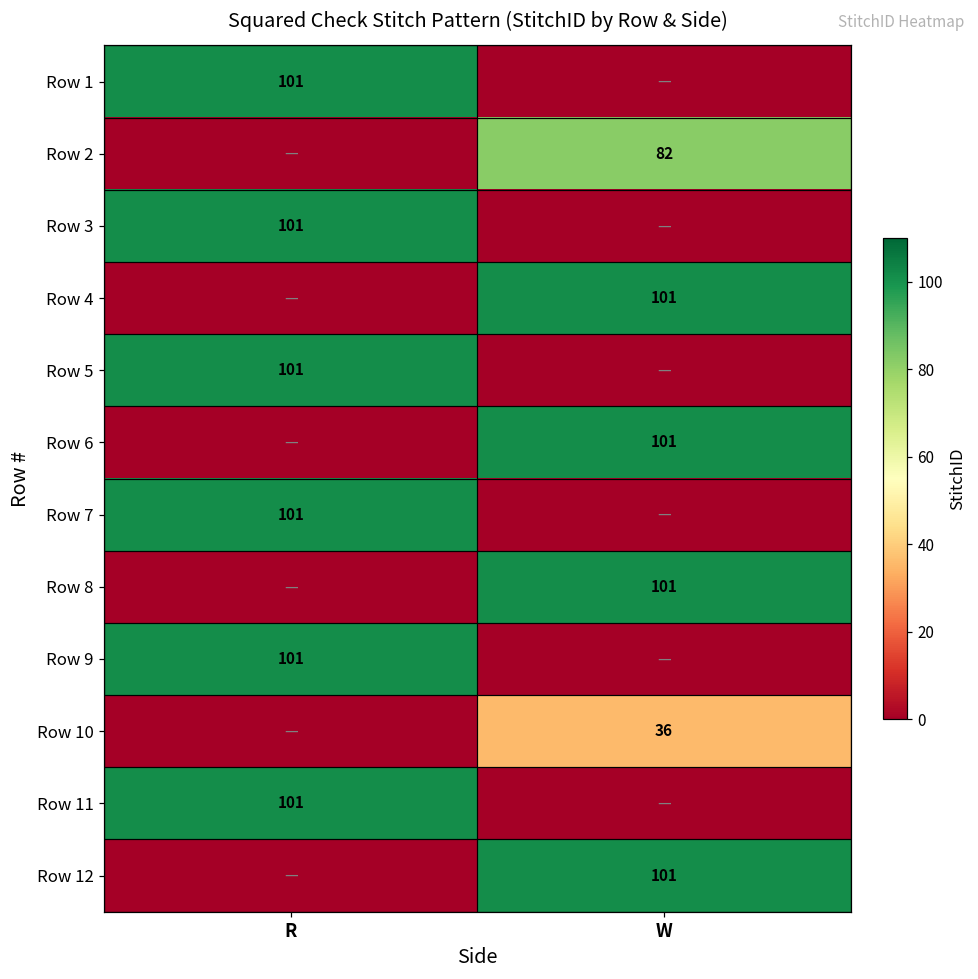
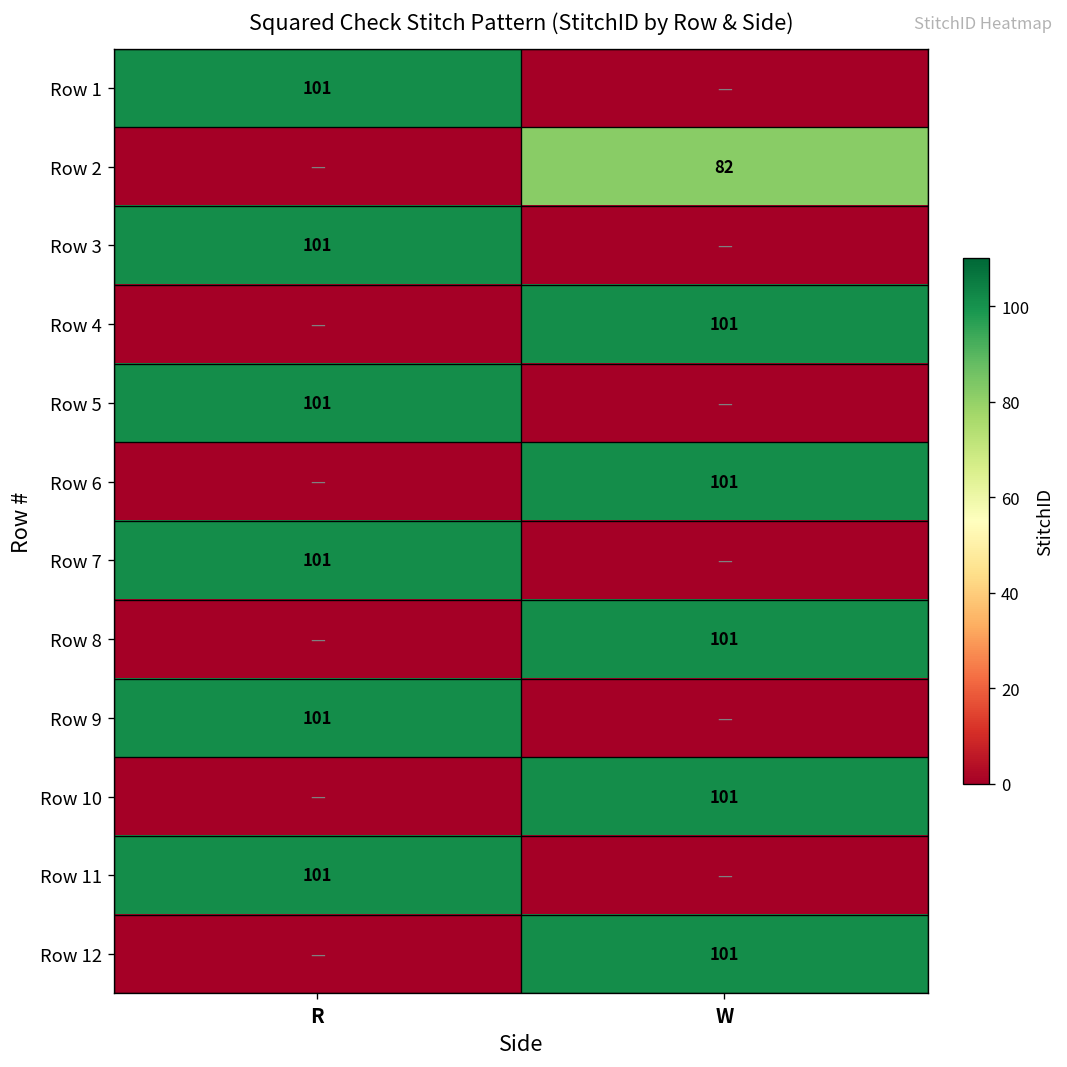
Row 10, W: 36 -> 101
